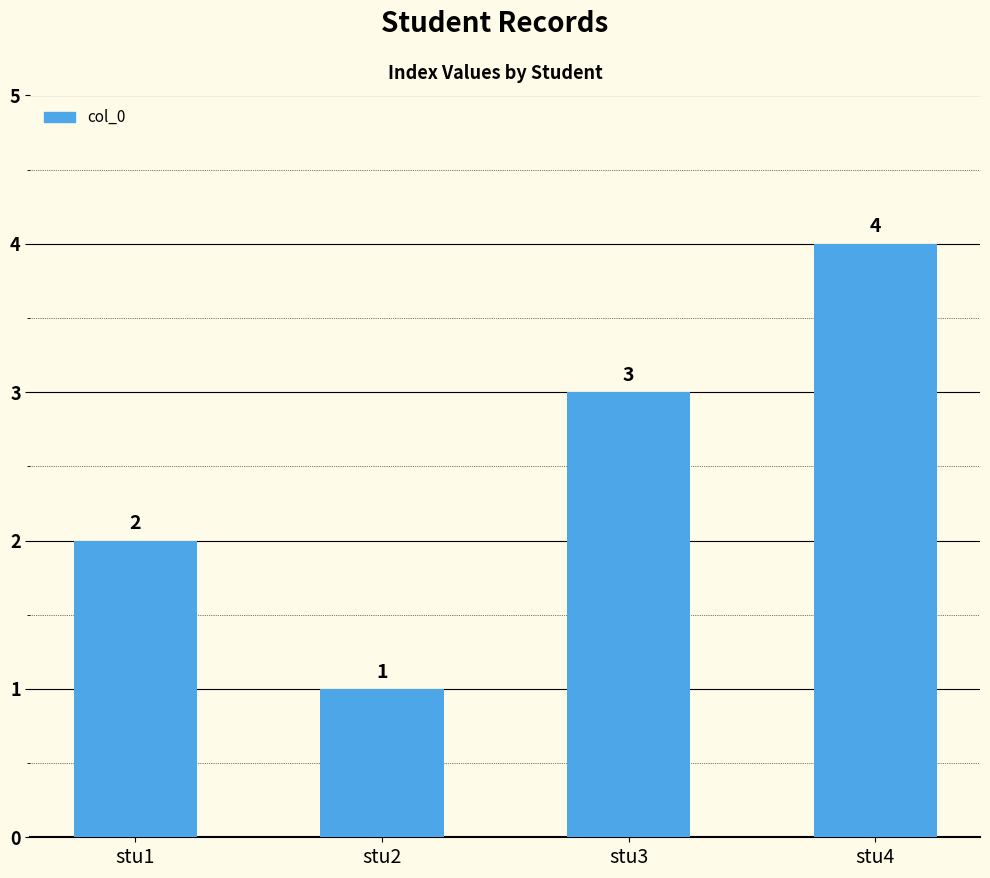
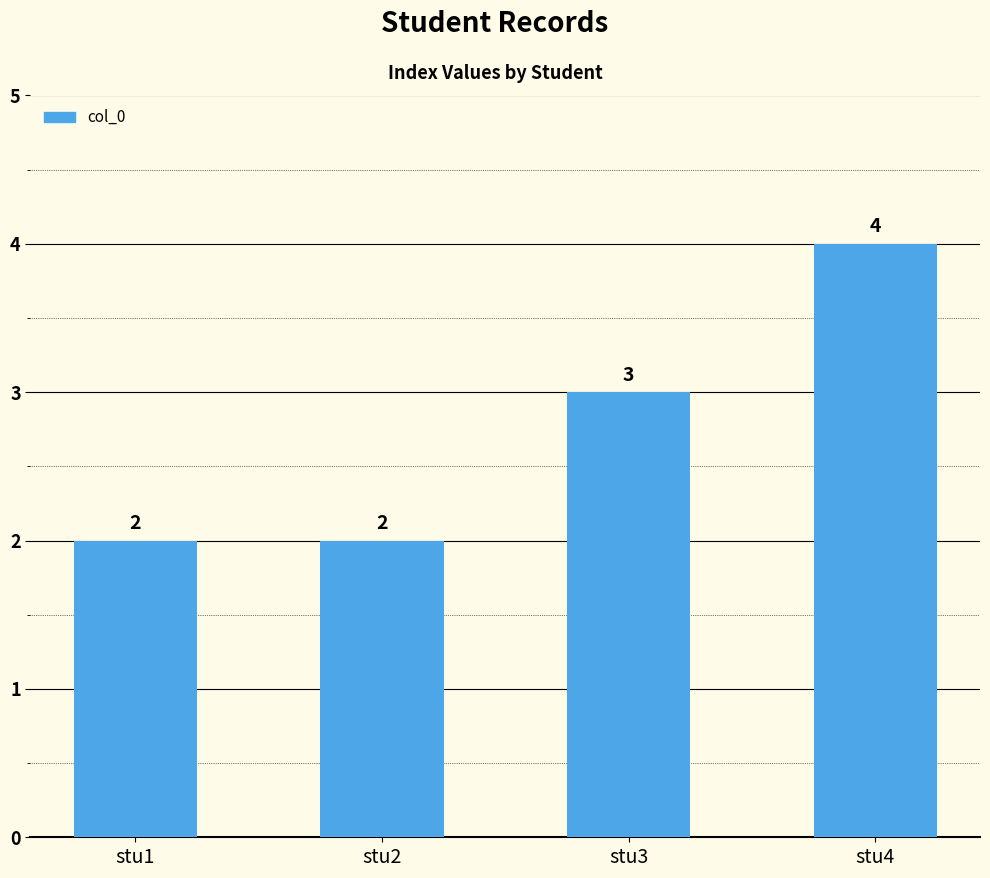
stu2: 1 -> 2
